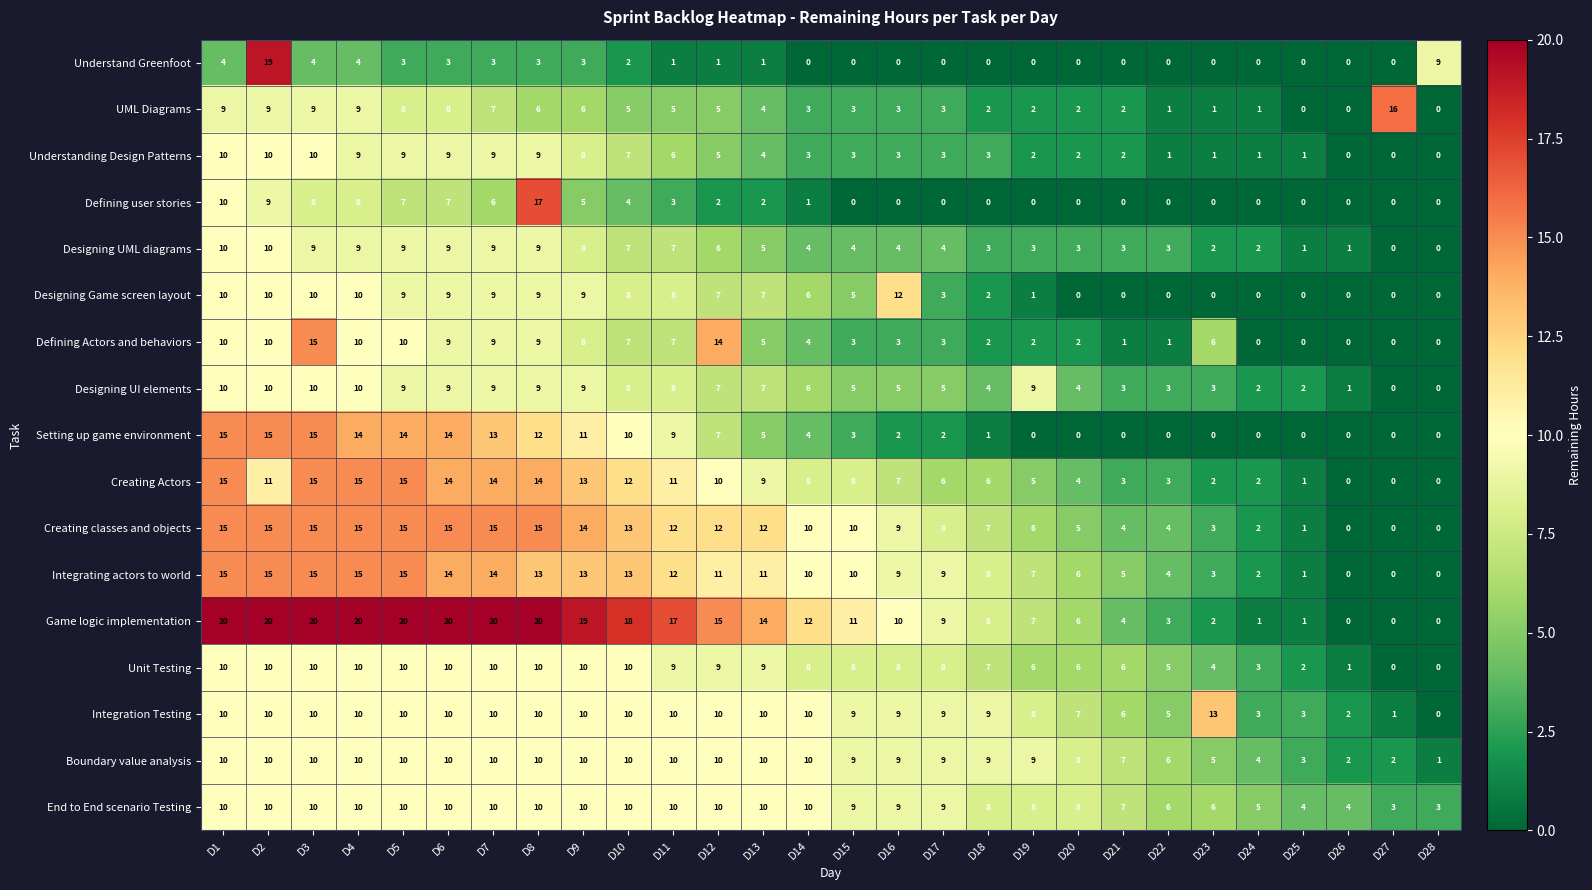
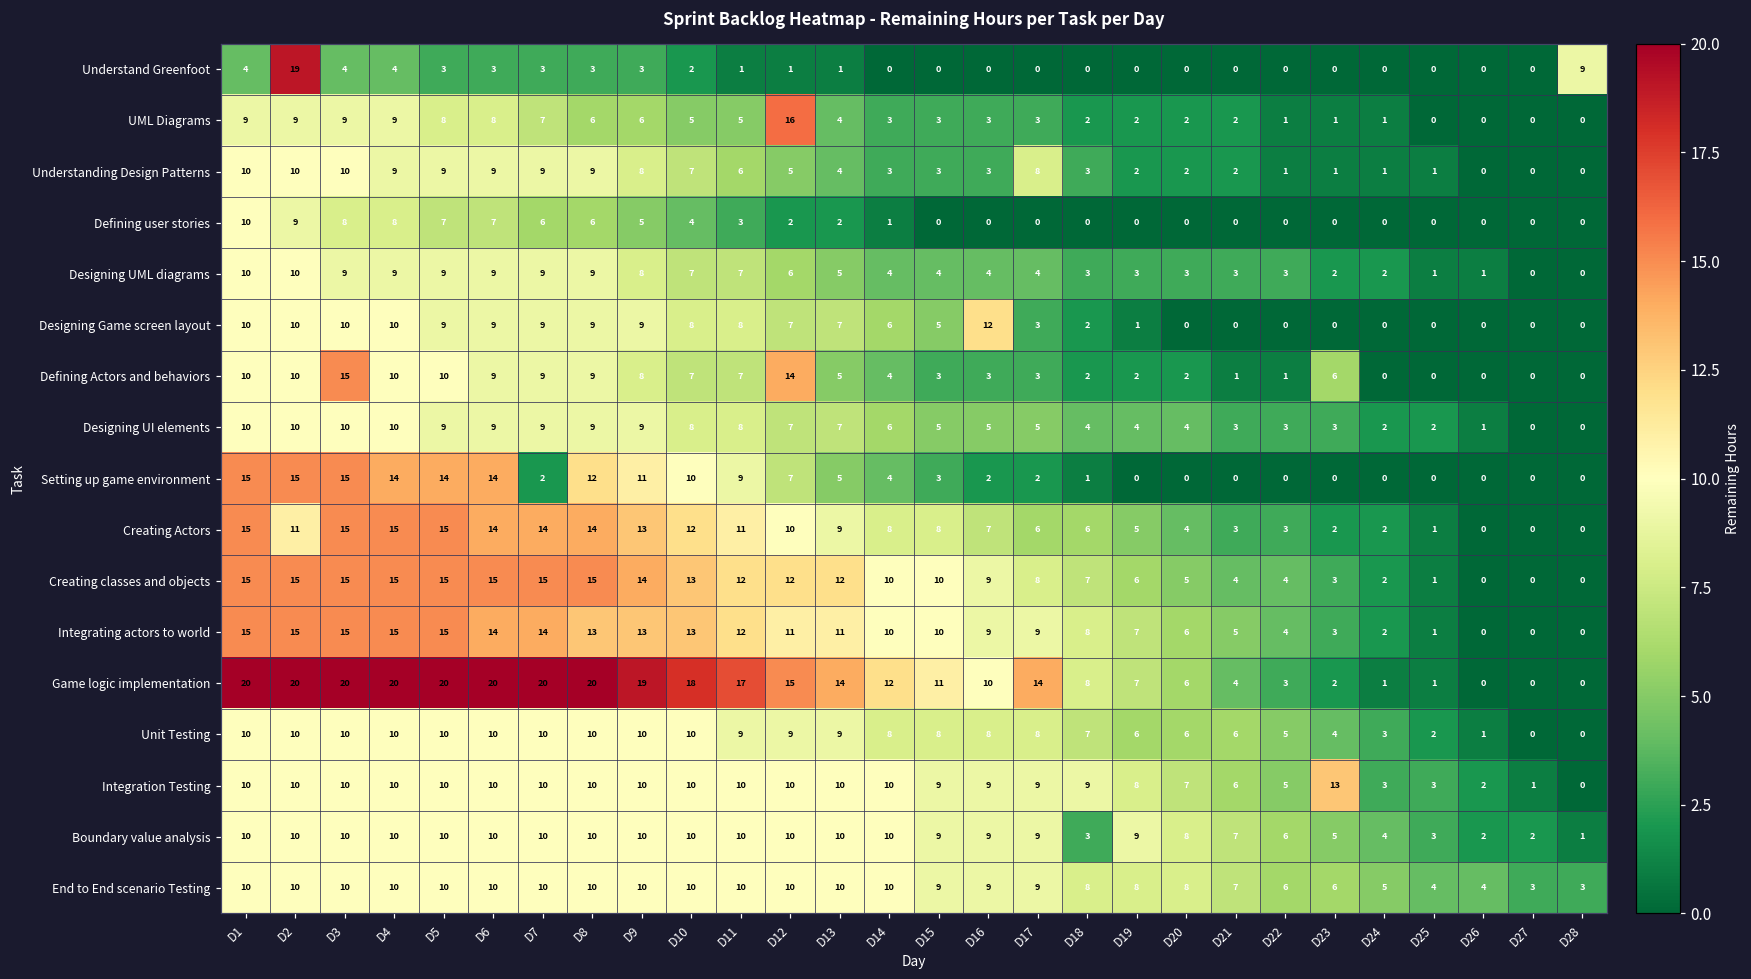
UML Diagrams, D12: 5 -> 16
UML Diagrams, D27: 16 -> 0
Understanding Design Patterns, D17: 3 -> 8
Defining user stories, D8: 17 -> 6
Designing UI elements, D19: 9 -> 4
Setting up game environment, D7: 13 -> 2
Game logic implementation, D17: 9 -> 14
Boundary value analysis, D18: 9 -> 3
